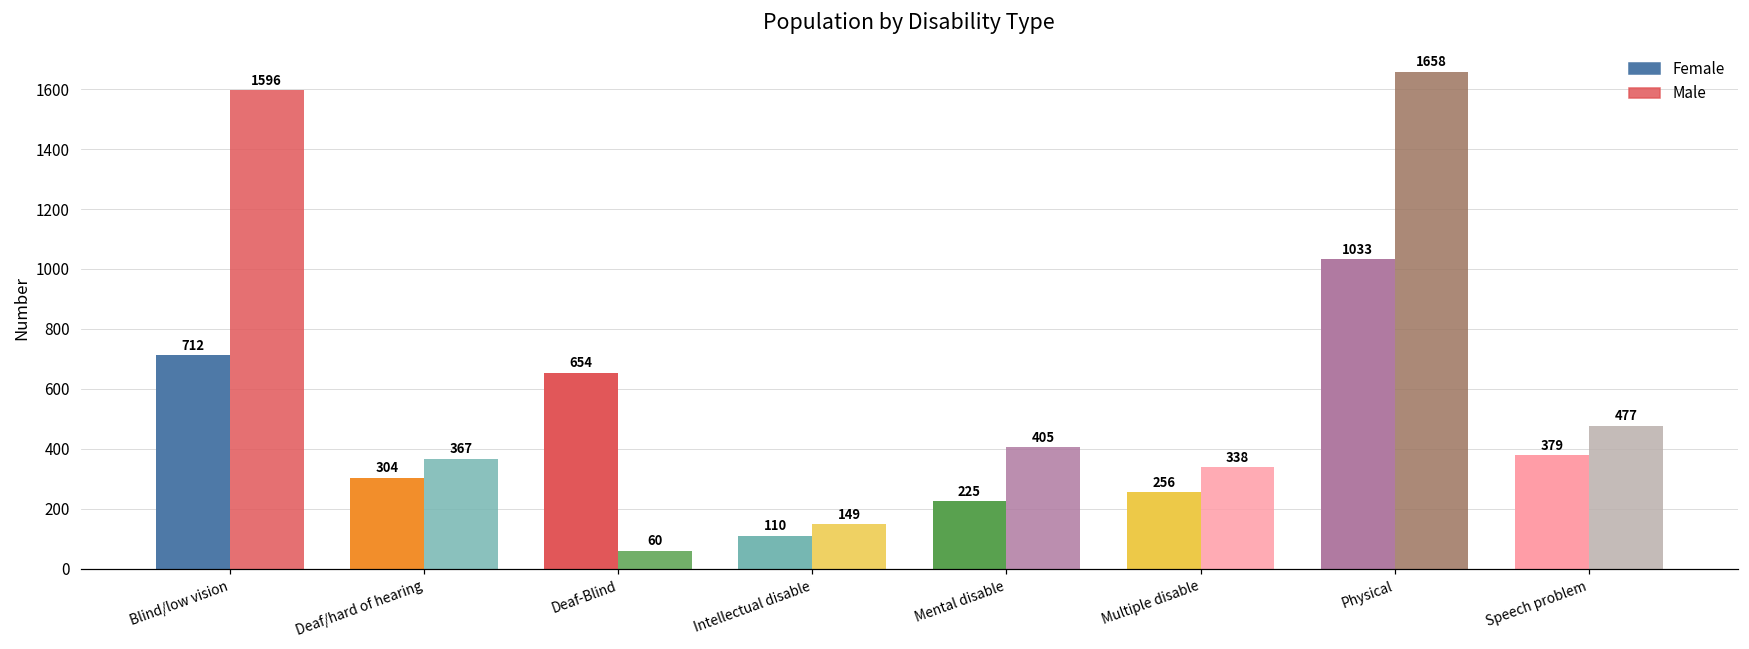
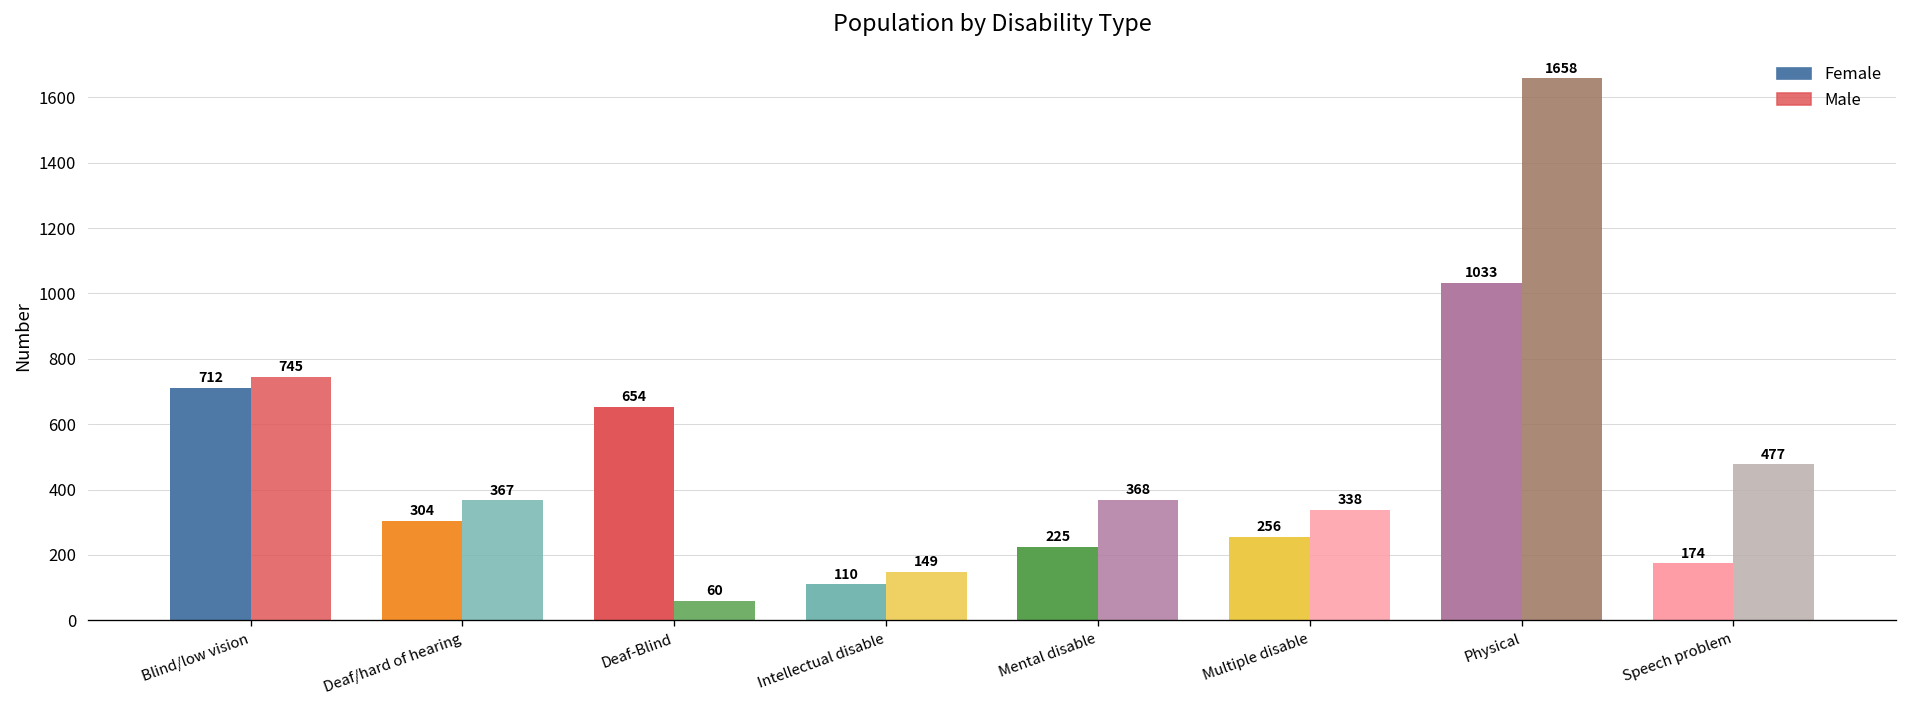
Male, Blind/low vision: 1596 -> 745
Male, Mental disable: 405 -> 368
Female, Speech problem: 379 -> 174
